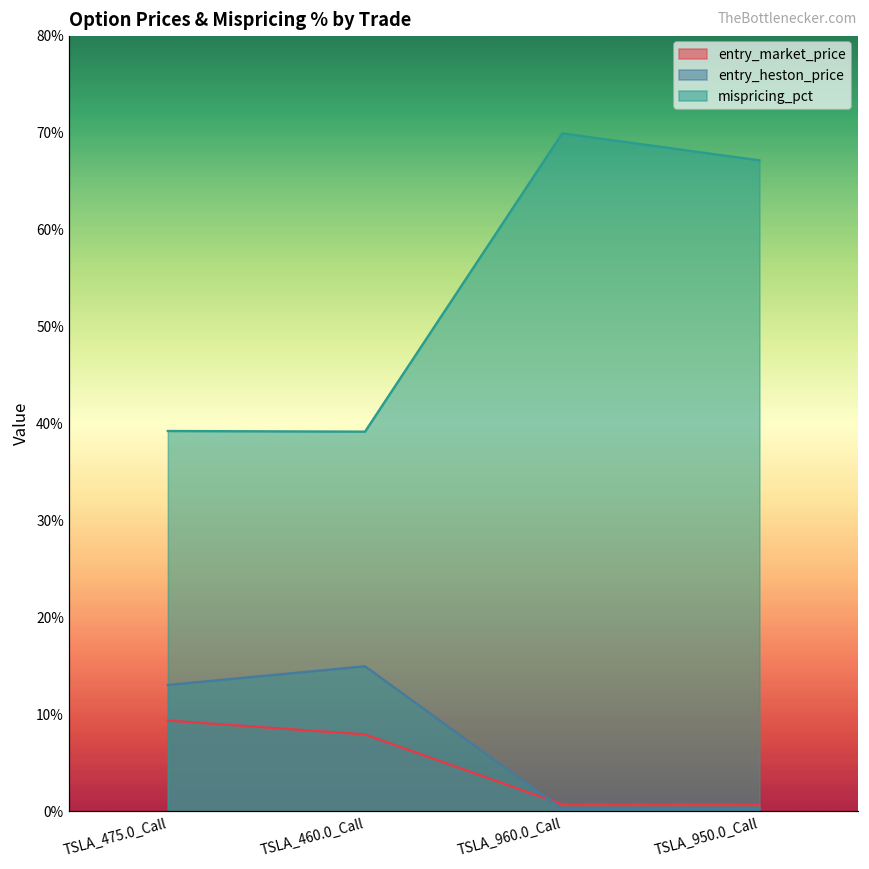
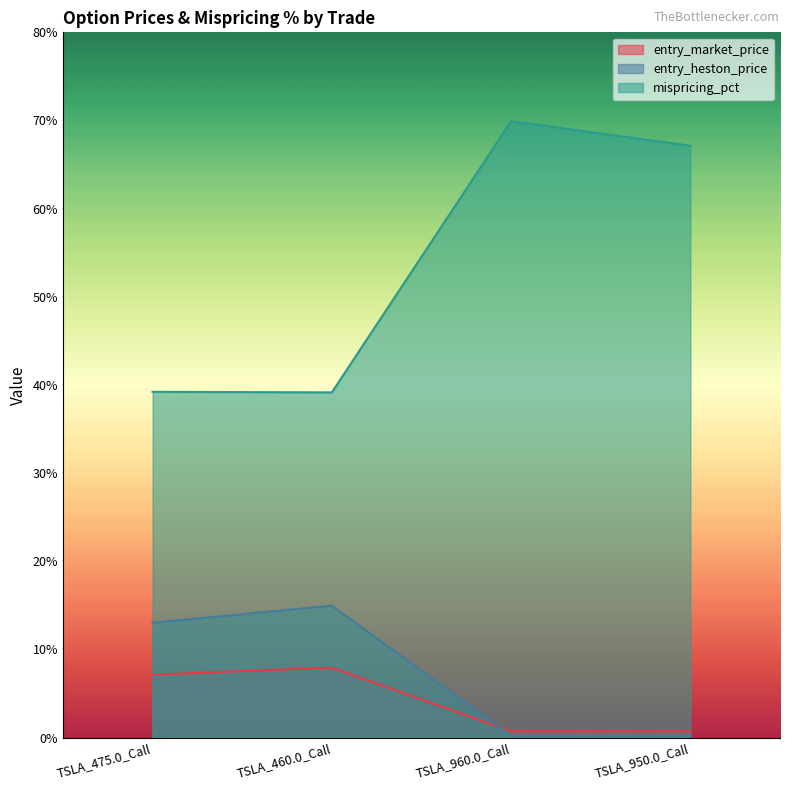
entry_market_price, TSLA_475.0_Call: 9% -> 7%
